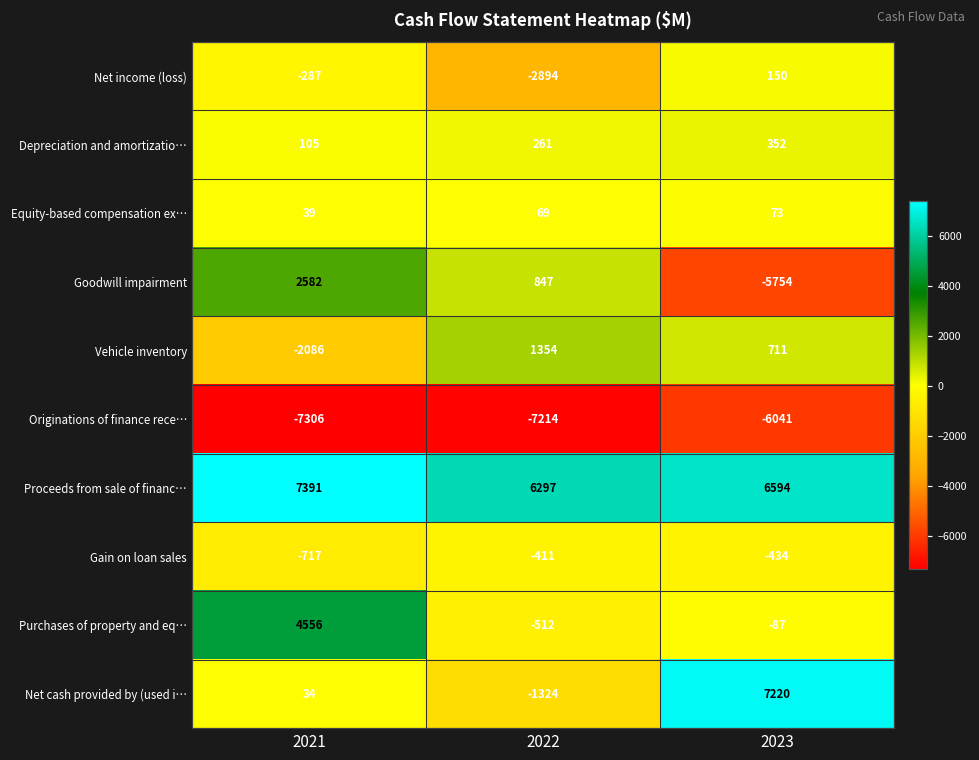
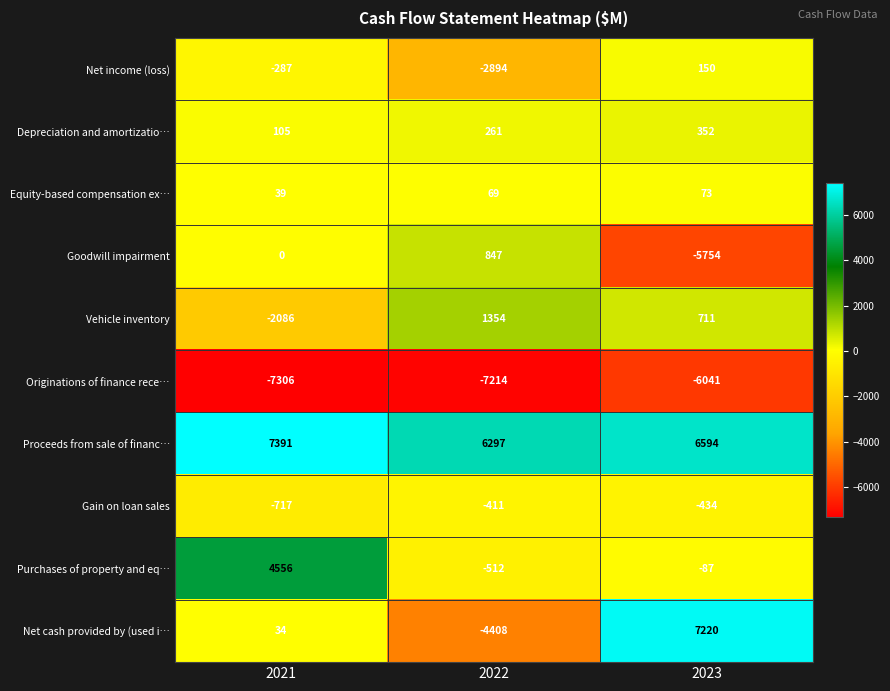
Goodwill impairment, 2021: 2582 -> 0
Net cash provided by (used i…, 2022: -1324 -> -4408
